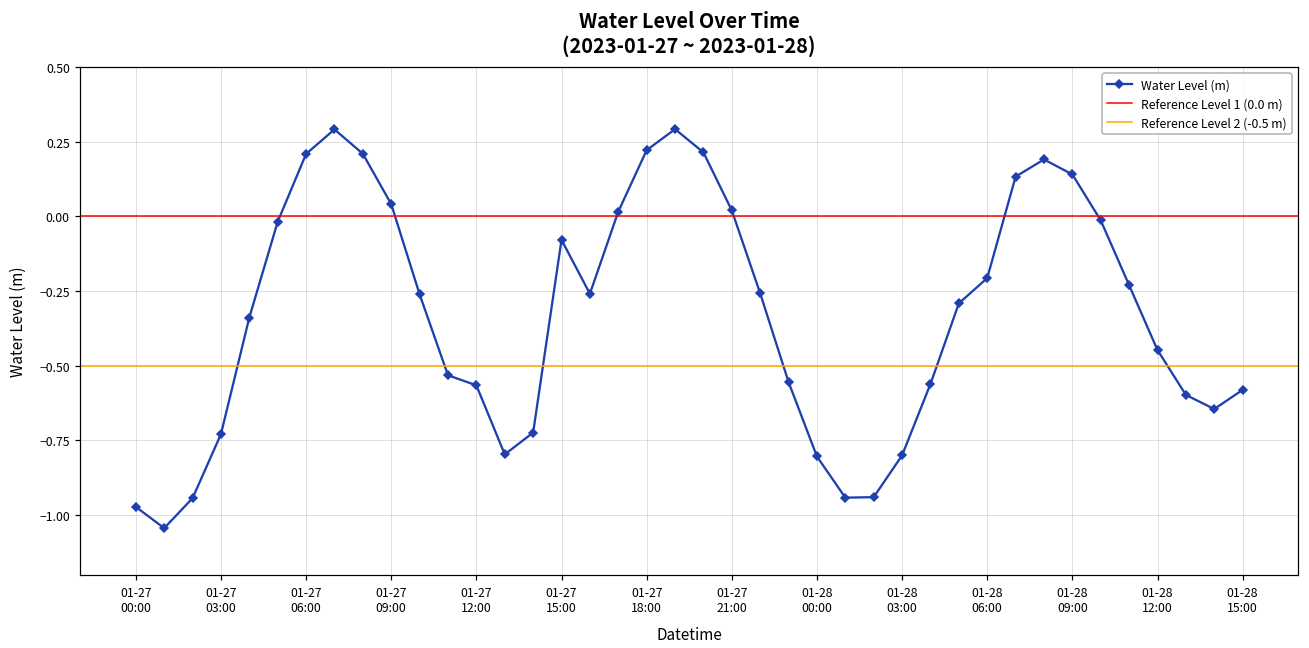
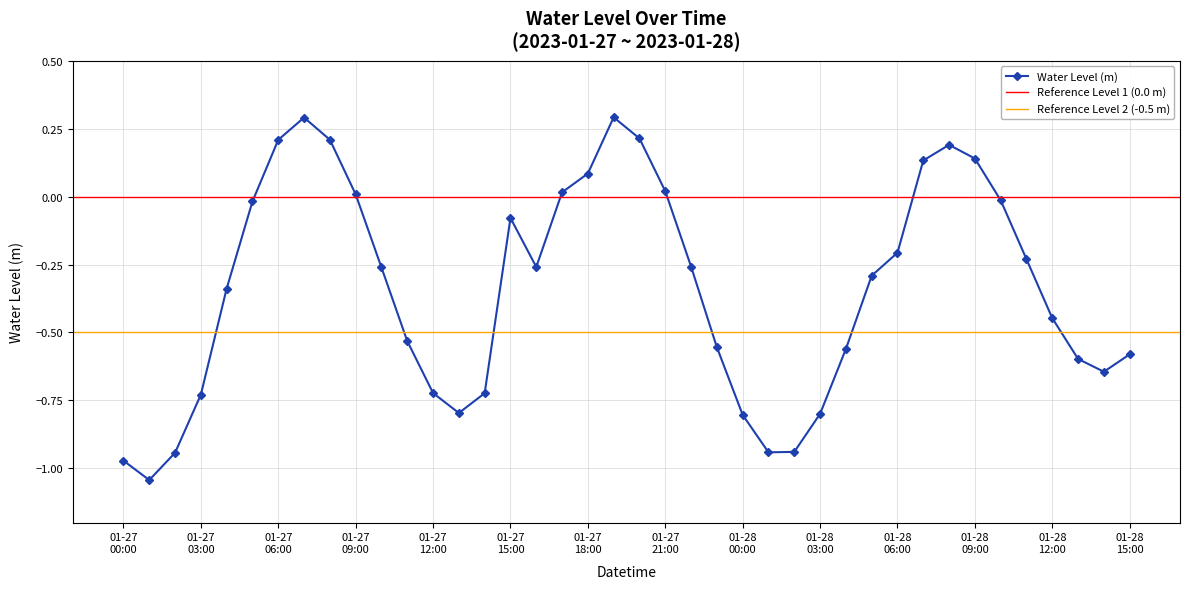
01-27 09:00: 0.04 -> 0.01
01-27 12:00: -0.57 -> -0.72
01-27 18:00: 0.22 -> 0.09
